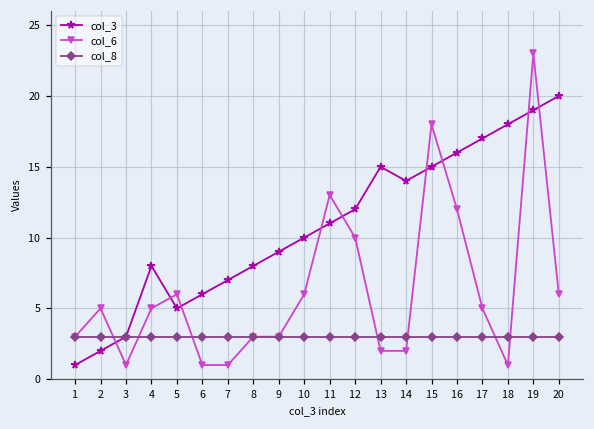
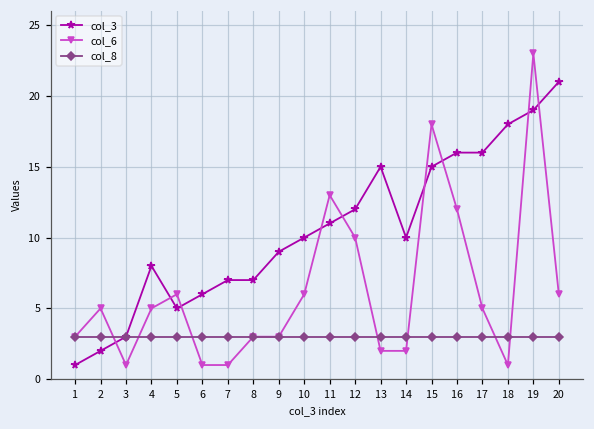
col_3, 8: 8 -> 7
col_3, 14: 14 -> 10
col_3, 17: 17 -> 16
col_3, 20: 20 -> 21
